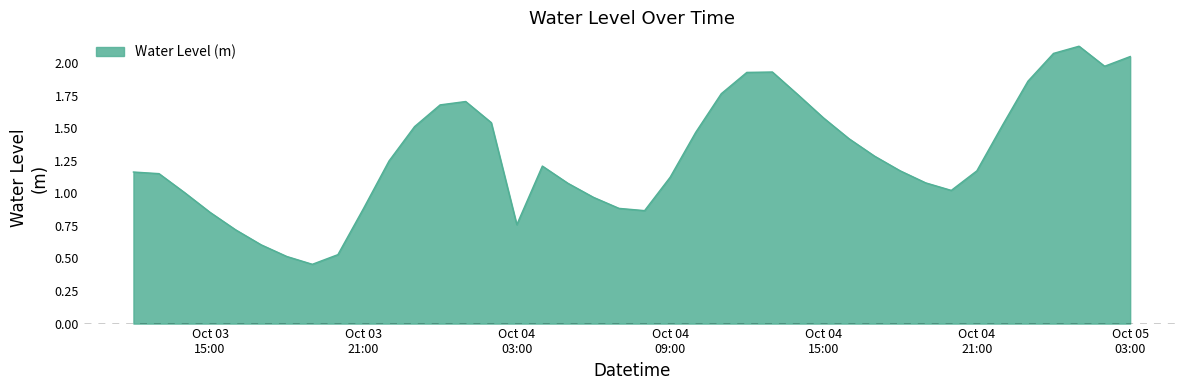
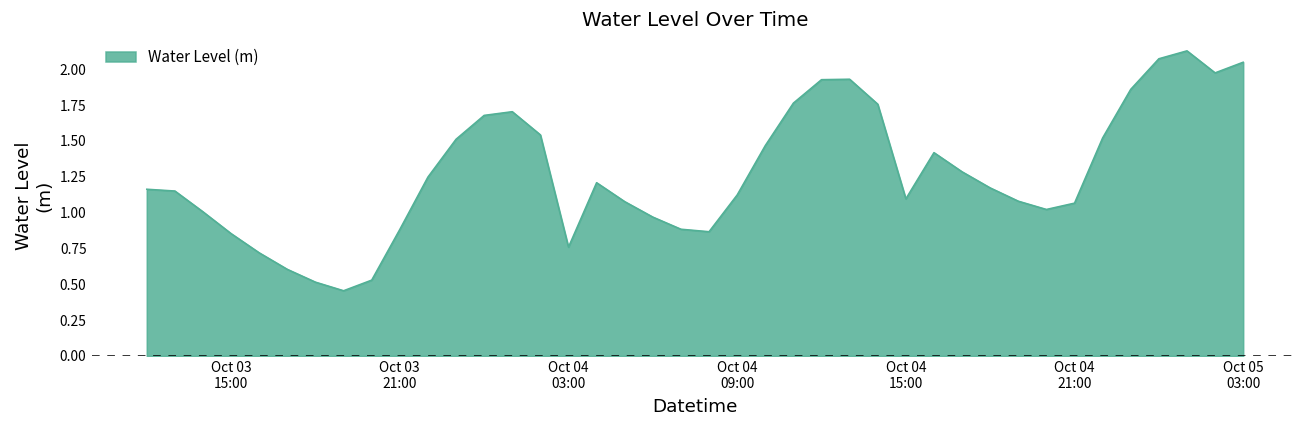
Oct 04 15:00: 1.58 -> 1.10
Oct 04 21:00: 1.17 -> 1.07
